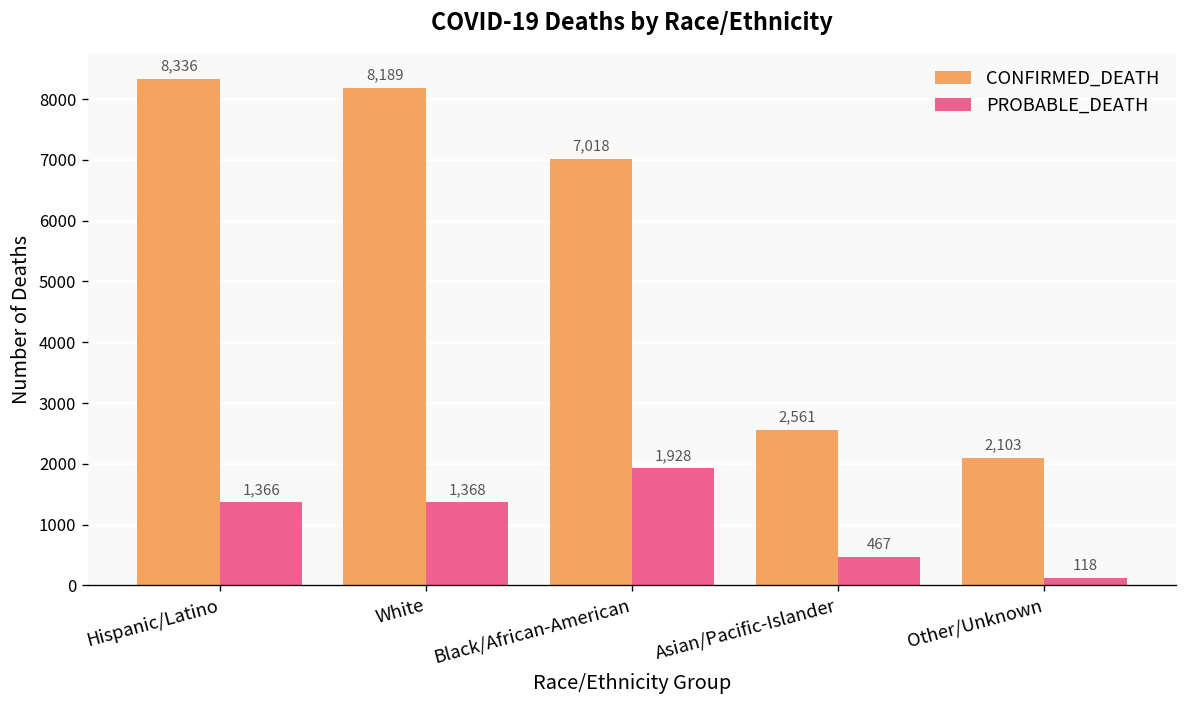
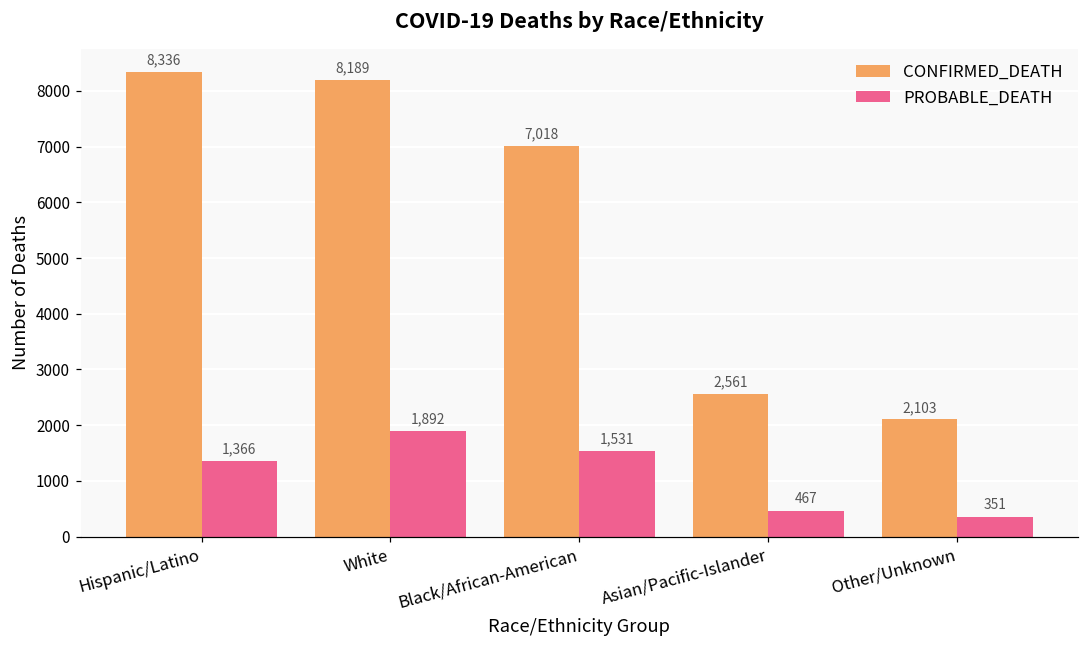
PROBABLE_DEATH, White: 1,368 -> 1,892
PROBABLE_DEATH, Black/African-American: 1,928 -> 1,531
PROBABLE_DEATH, Other/Unknown: 118 -> 351
